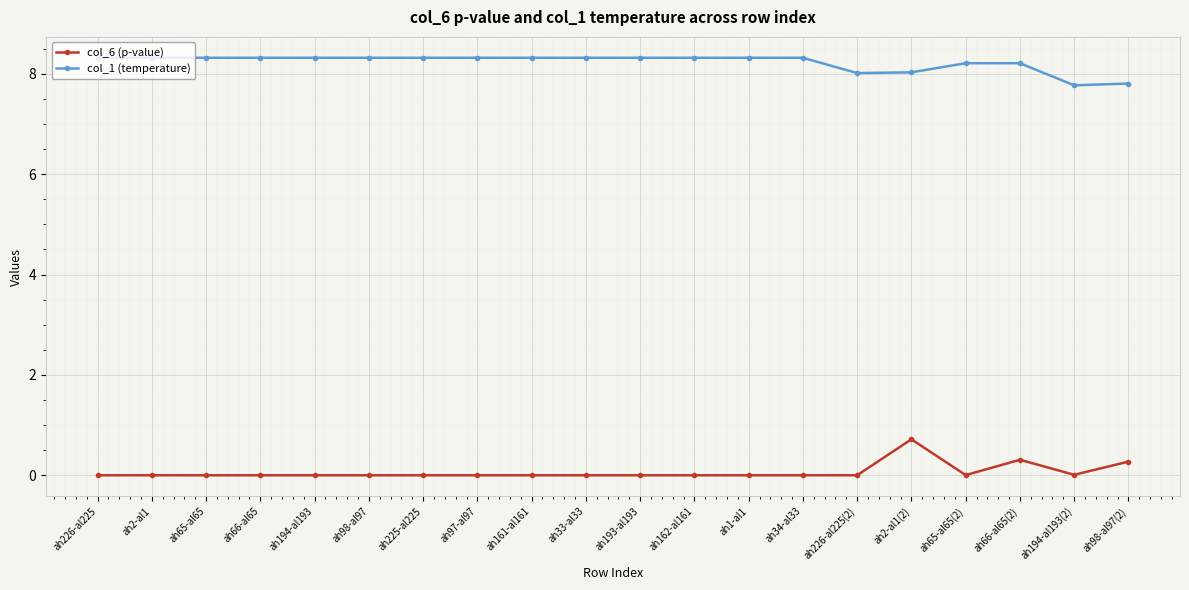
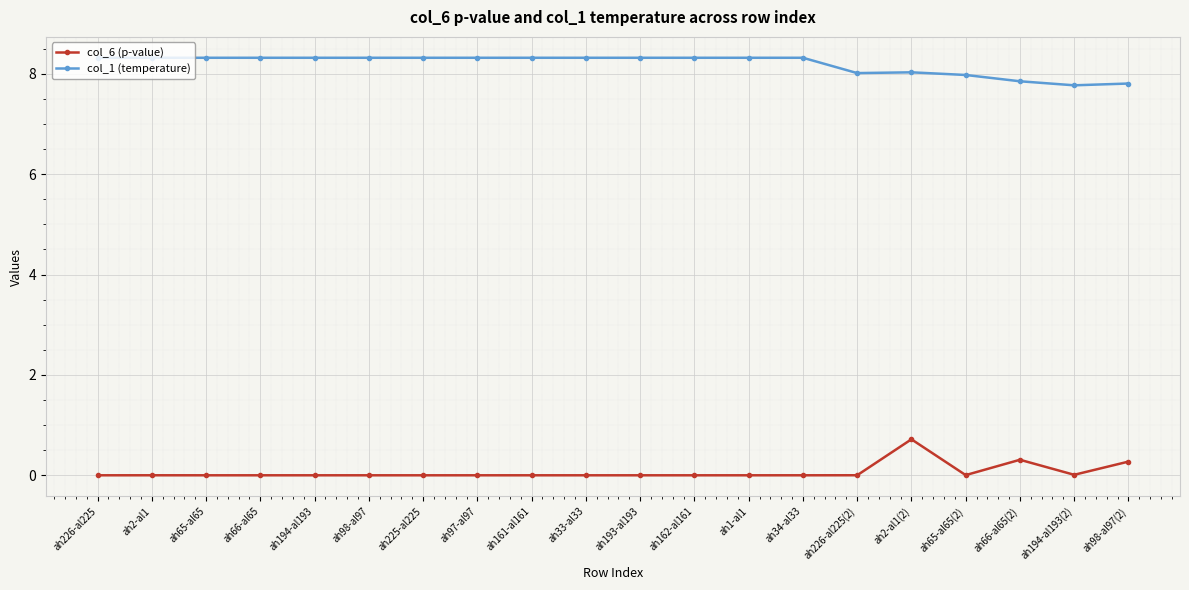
col_1 (temperature), ah65-al65(2): 8.2 -> 8.0
col_1 (temperature), ah66-al65(2): 8.2 -> 7.8
